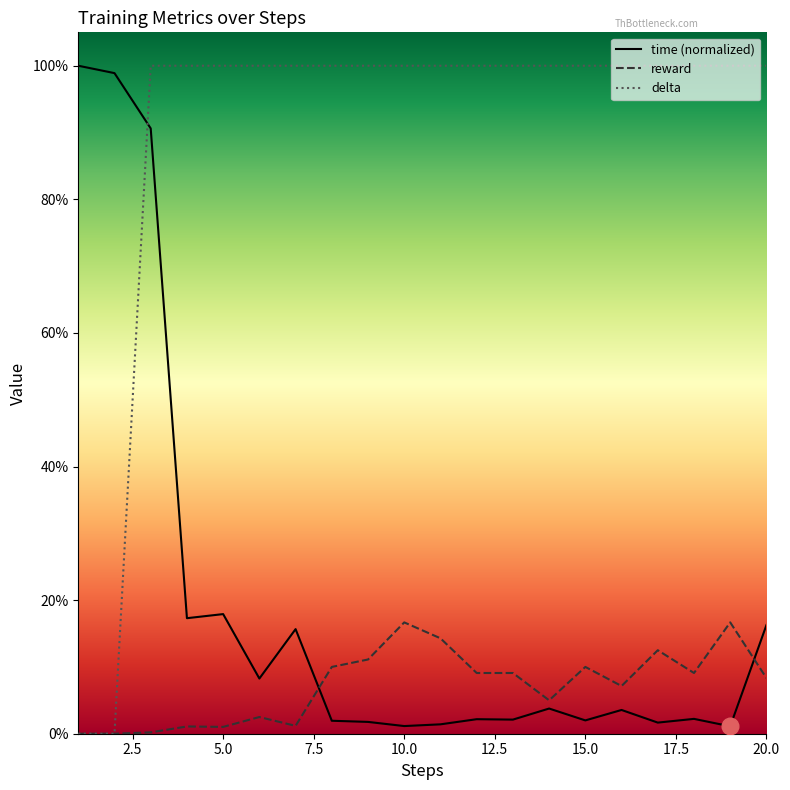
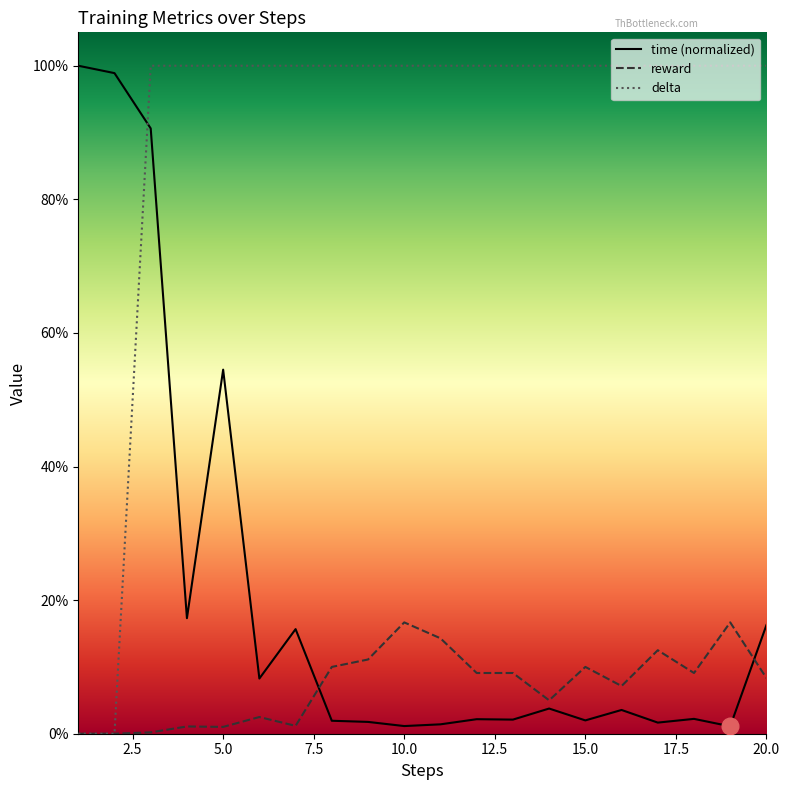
time (normalized), 5.0: 18% -> 55%
